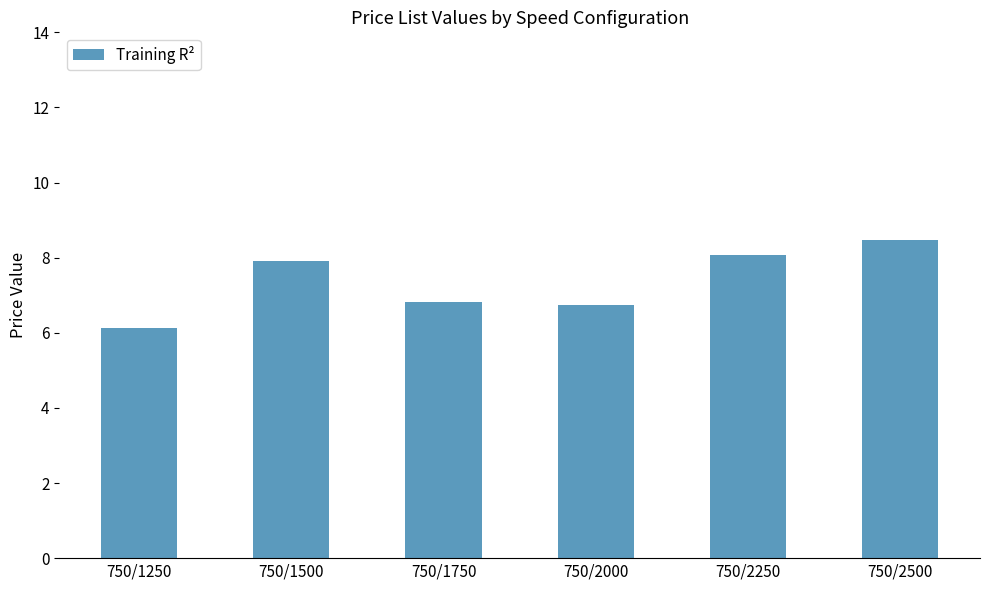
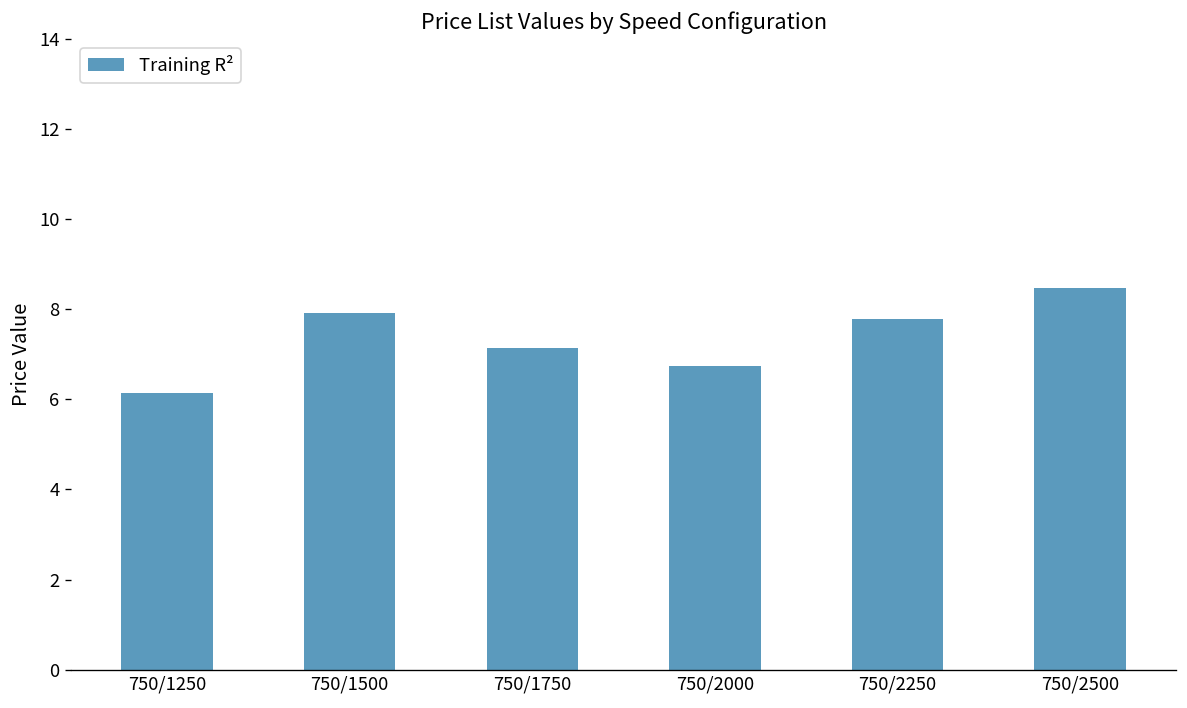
750/1750: 6.8 -> 7.1
750/2250: 8.1 -> 7.8
